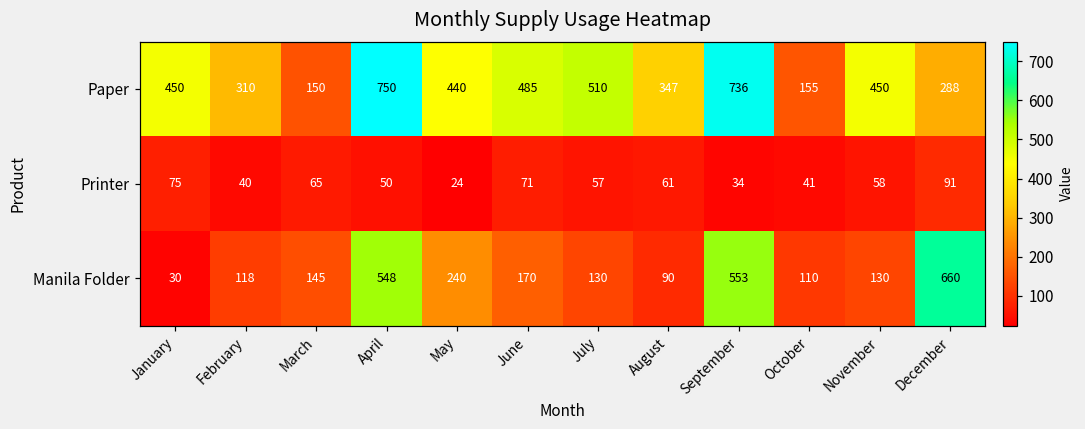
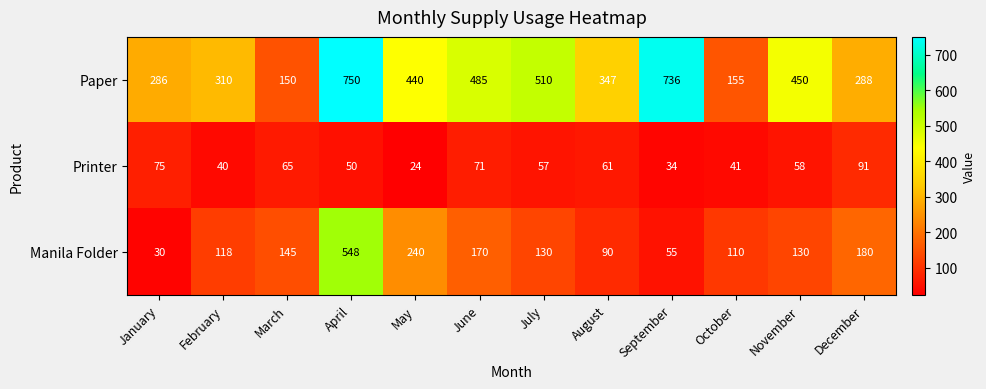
Paper, January: 450 -> 286
Manila Folder, September: 553 -> 55
Manila Folder, December: 660 -> 180
